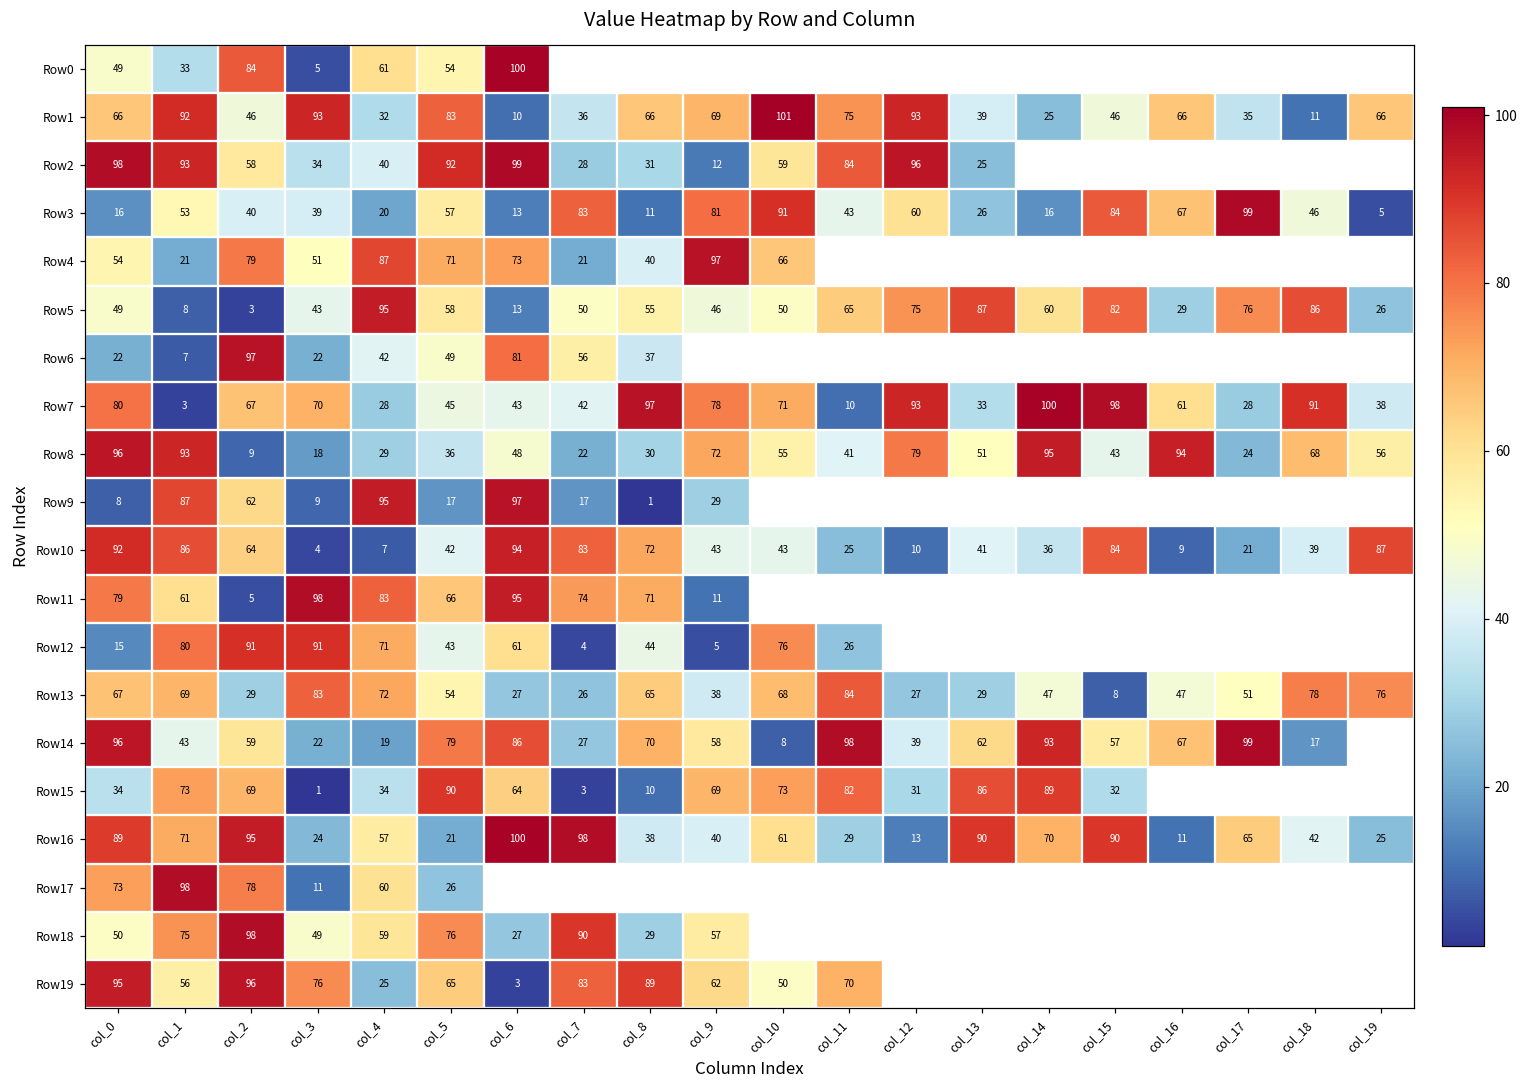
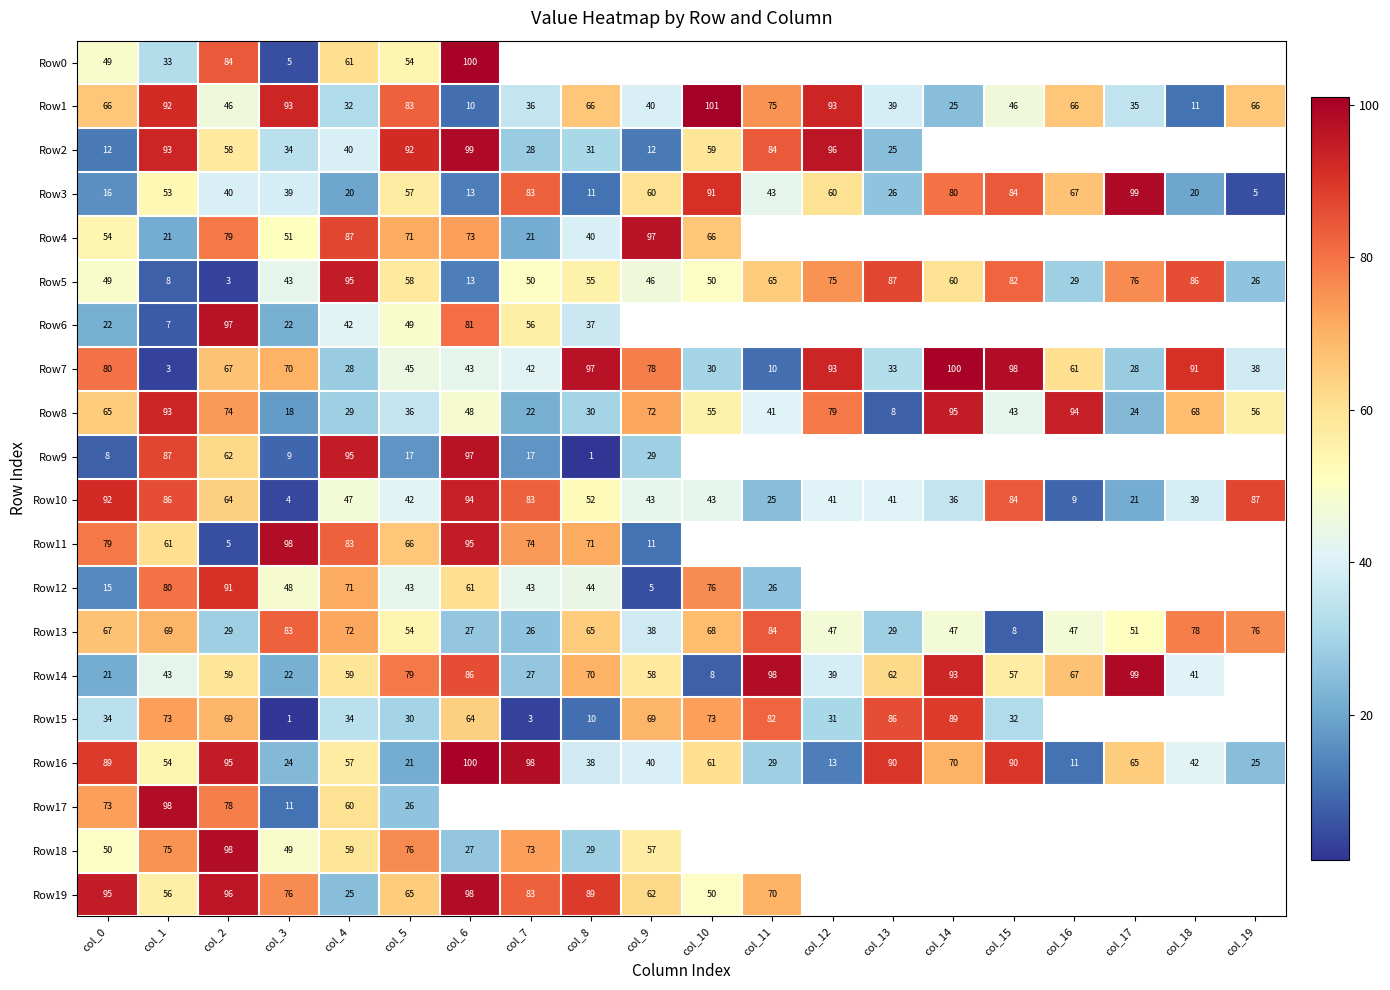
Row1, col_9: 69 -> 40
Row2, col_0: 98 -> 12
Row3, col_9: 81 -> 60
Row3, col_14: 16 -> 80
Row3, col_18: 46 -> 20
Row7, col_10: 71 -> 30
Row8, col_0: 96 -> 65
Row8, col_2: 9 -> 74
Row8, col_13: 51 -> 8
Row10, col_4: 7 -> 47
Row10, col_8: 72 -> 52
Row10, col_12: 10 -> 41
Row12, col_3: 91 -> 48
Row12, col_7: 4 -> 43
Row13, col_12: 27 -> 47
Row14, col_0: 96 -> 21
Row14, col_4: 19 -> 59
Row14, col_18: 17 -> 41
Row15, col_5: 90 -> 30
Row16, col_1: 71 -> 54
Row18, col_7: 90 -> 73
Row19, col_6: 3 -> 98
